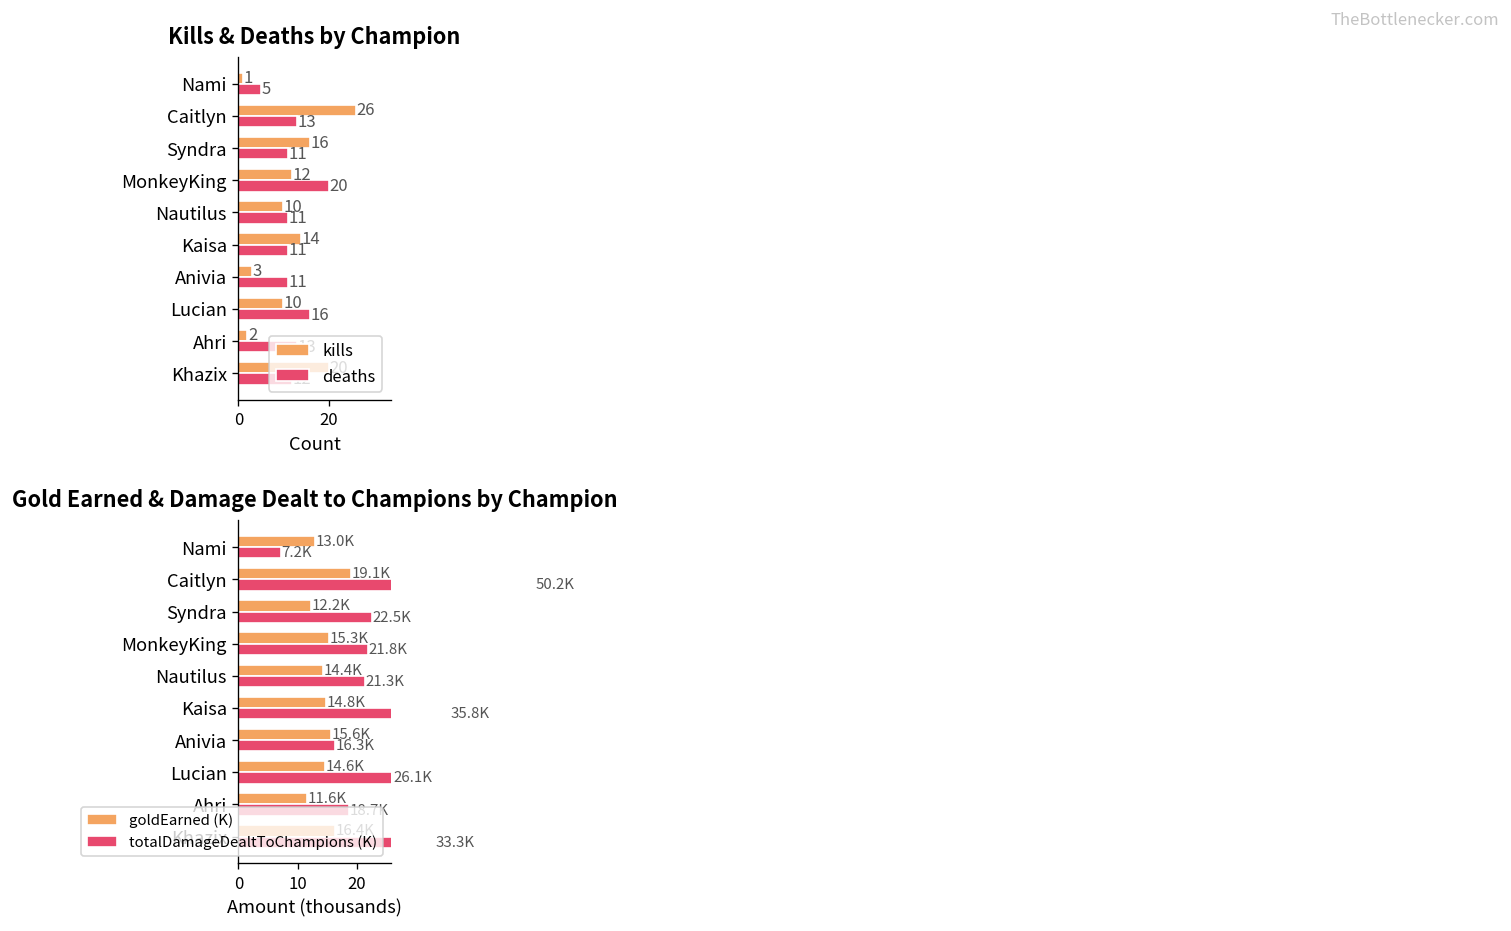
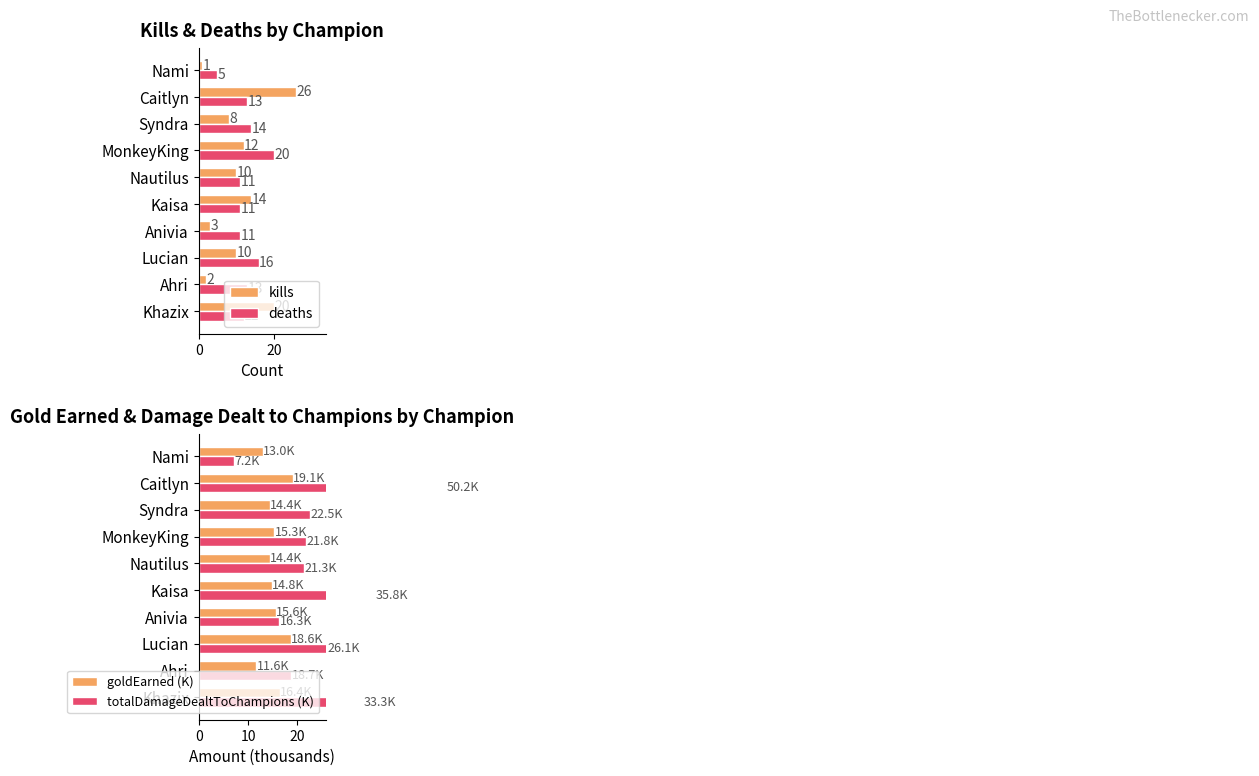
Kills & Deaths by Champion, kills, Syndra: 16 -> 8
Kills & Deaths by Champion, deaths, Syndra: 11 -> 14
Gold Earned & Damage Dealt to Champions by Champion, goldEarned (K), Syndra: 12.2K -> 14.4K
Gold Earned & Damage Dealt to Champions by Champion, goldEarned (K), Lucian: 14.6K -> 18.6K
